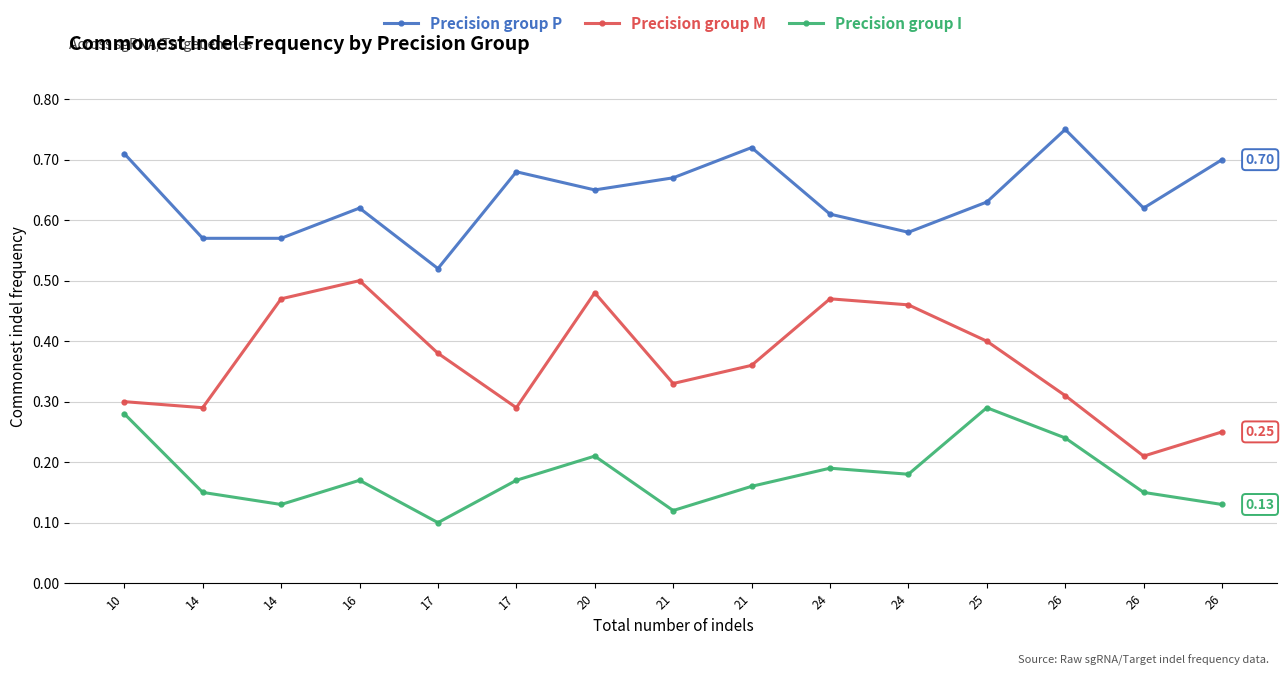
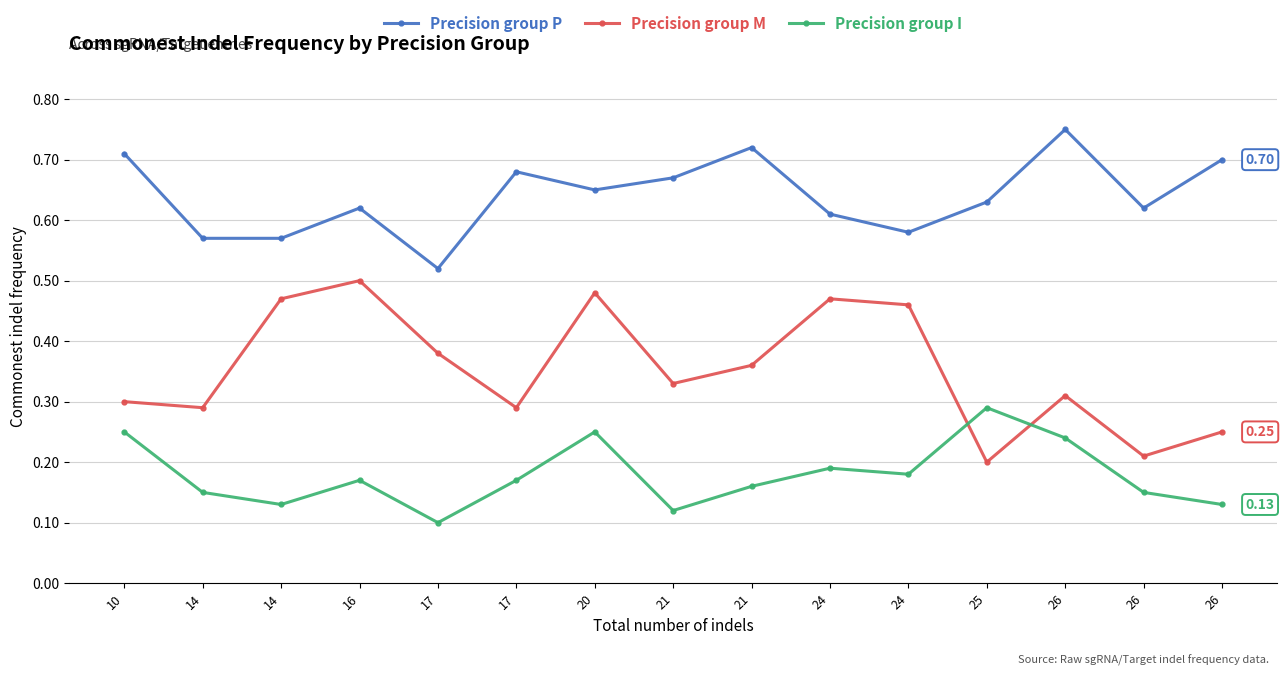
Precision group I, 10: 0.28 -> 0.25
Precision group I, 20: 0.21 -> 0.25
Precision group M, 25: 0.4 -> 0.2
